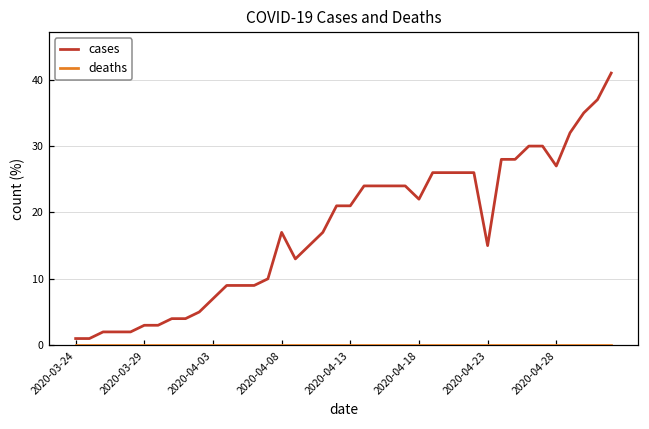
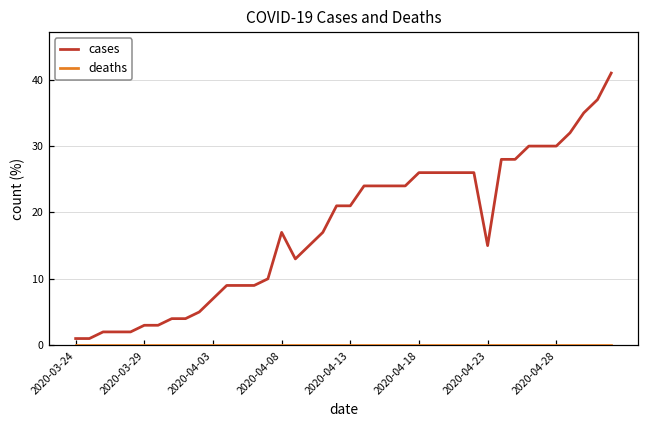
cases, 2020-04-18: 22 -> 26
cases, 2020-04-28: 27 -> 30
